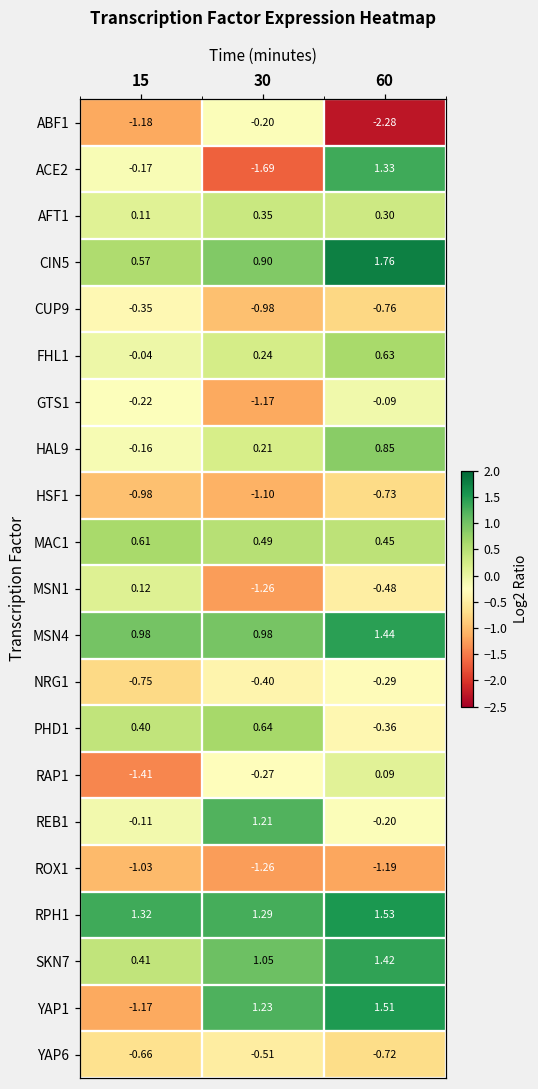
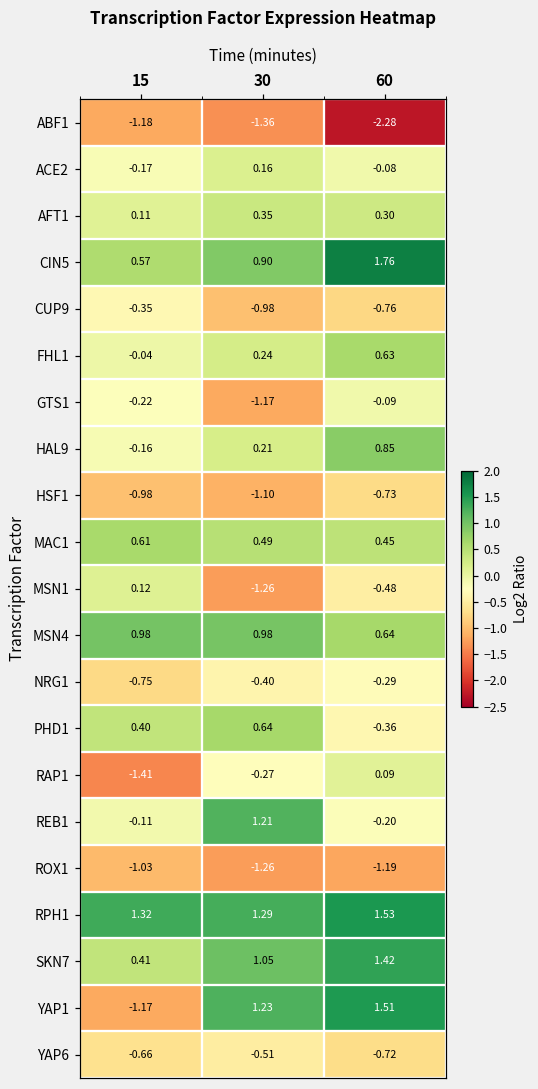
ABF1, 30: -0.20 -> -1.36
ACE2, 30: -1.69 -> 0.16
ACE2, 60: 1.33 -> -0.08
MSN4, 60: 1.44 -> 0.64
